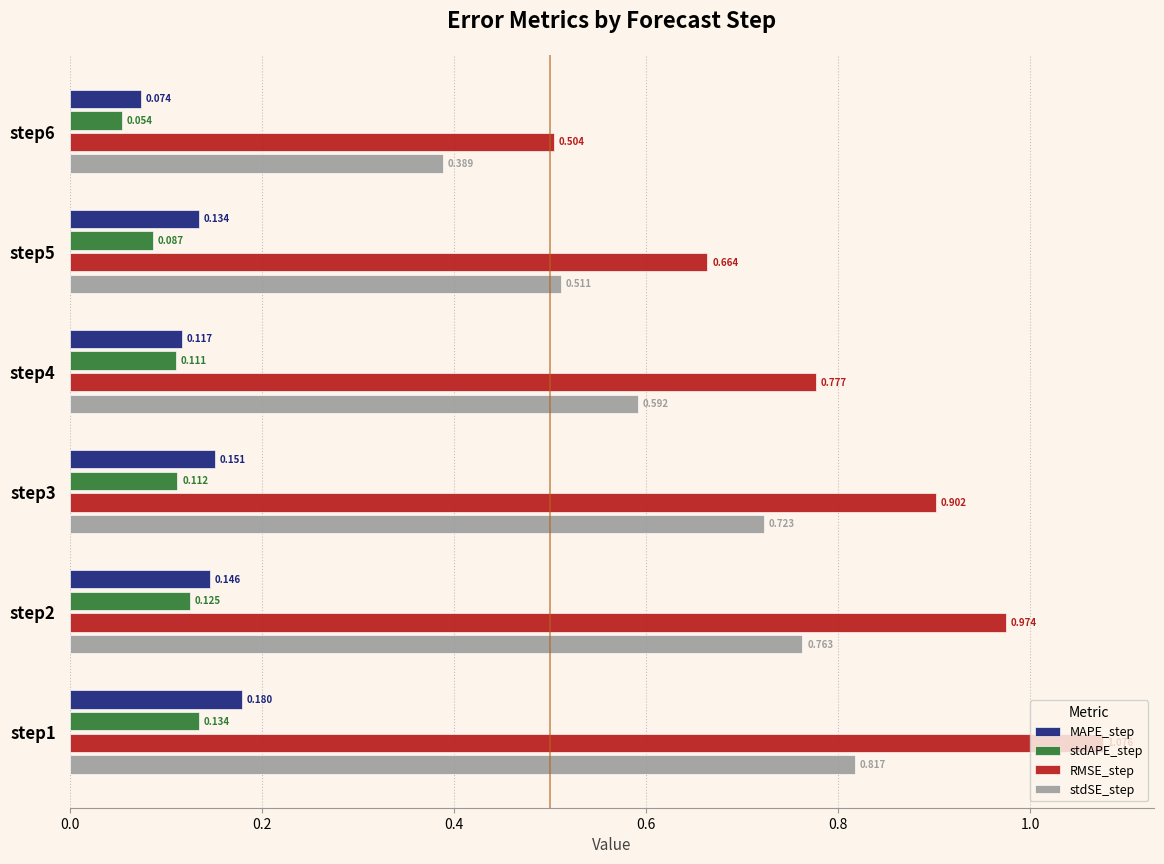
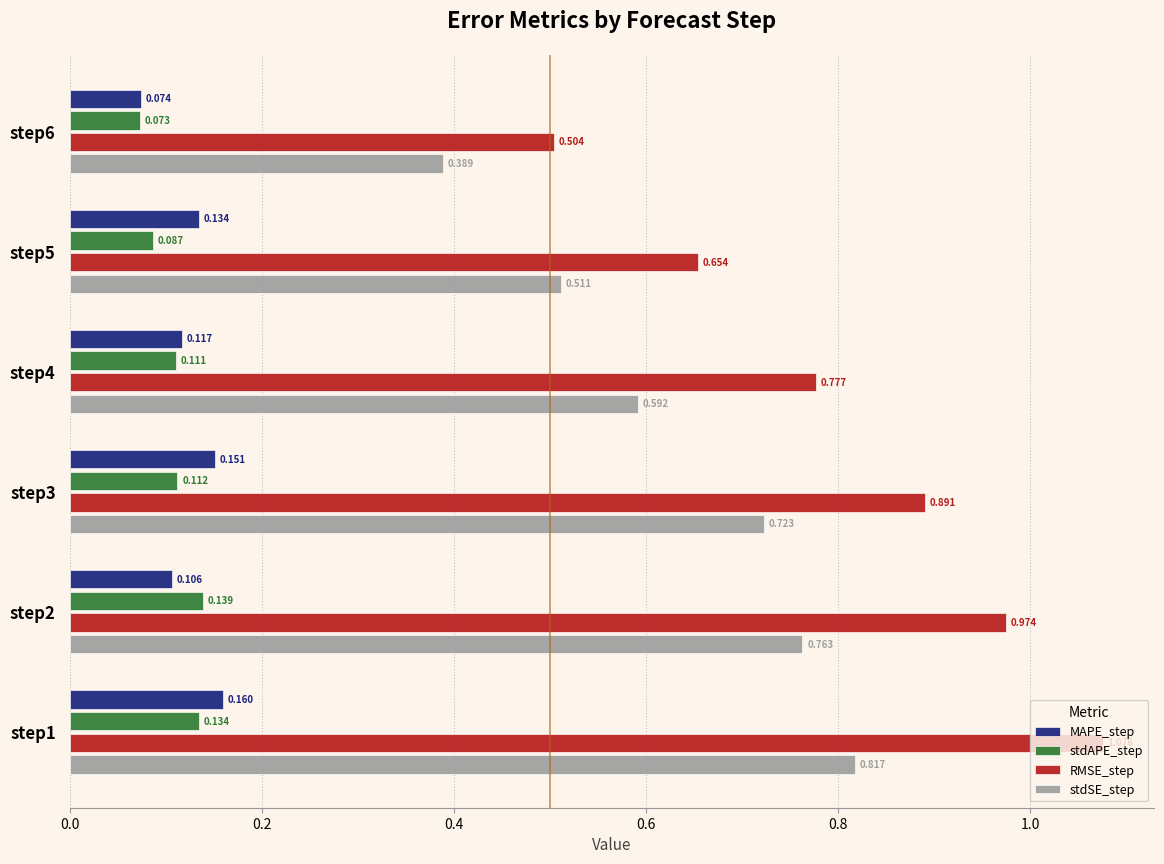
stdAPE_step, step6: 0.054 -> 0.073
RMSE_step, step5: 0.664 -> 0.654
RMSE_step, step3: 0.902 -> 0.891
MAPE_step, step2: 0.146 -> 0.106
stdAPE_step, step2: 0.125 -> 0.139
MAPE_step, step1: 0.180 -> 0.160
